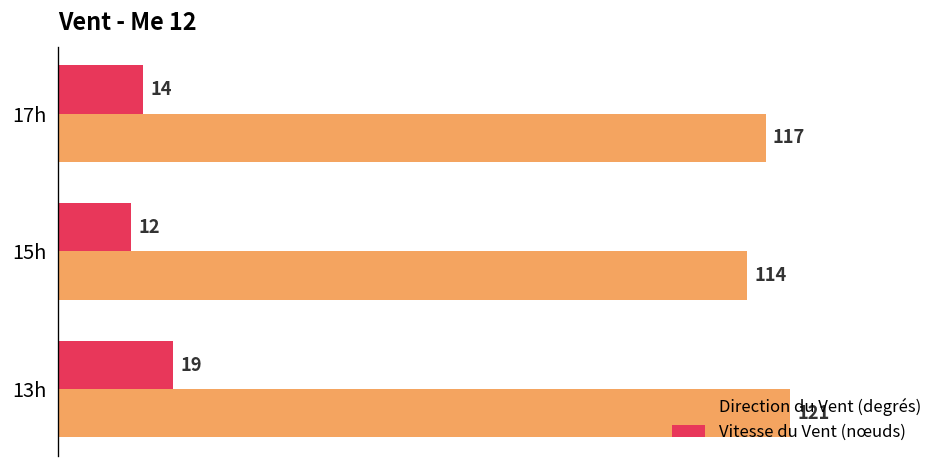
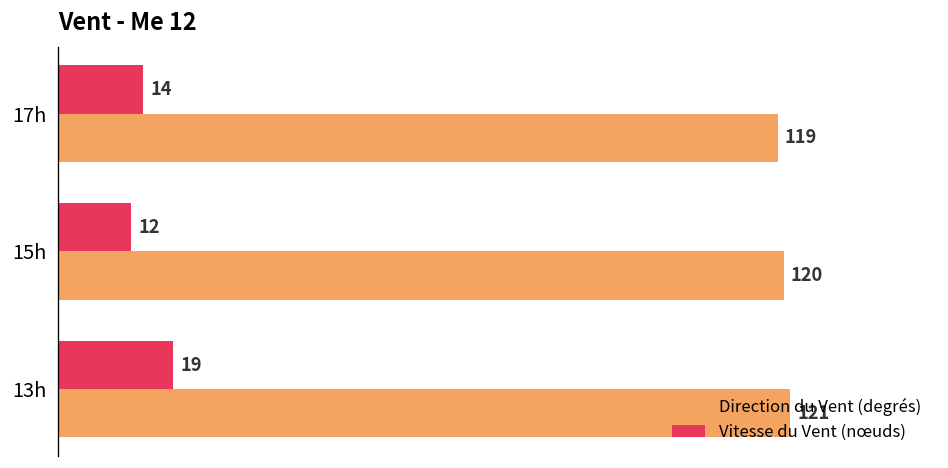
Direction du Vent (degrés), 17h: 117 -> 119
Direction du Vent (degrés), 15h: 114 -> 120
